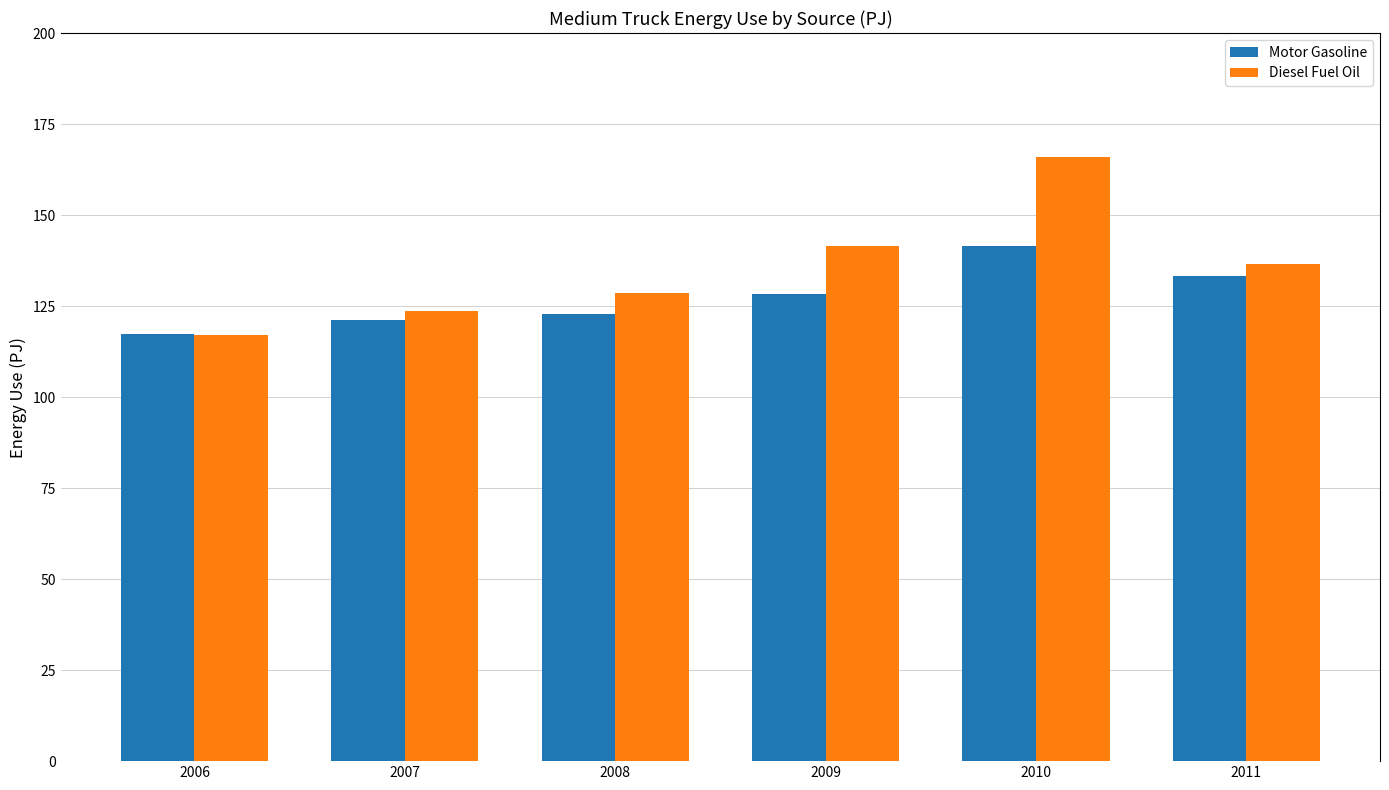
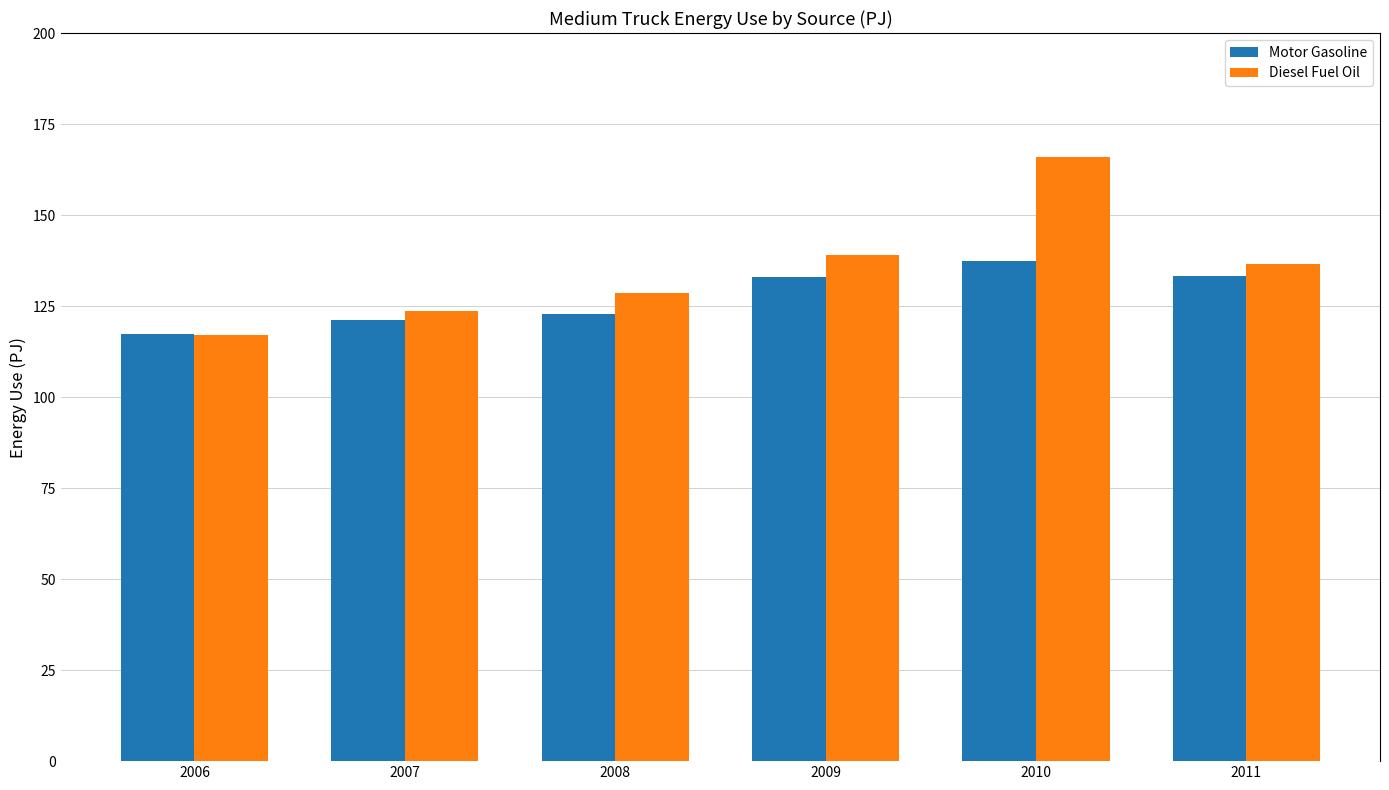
Motor Gasoline, 2009: 128 -> 133
Diesel Fuel Oil, 2009: 142 -> 139
Motor Gasoline, 2010: 141 -> 137
